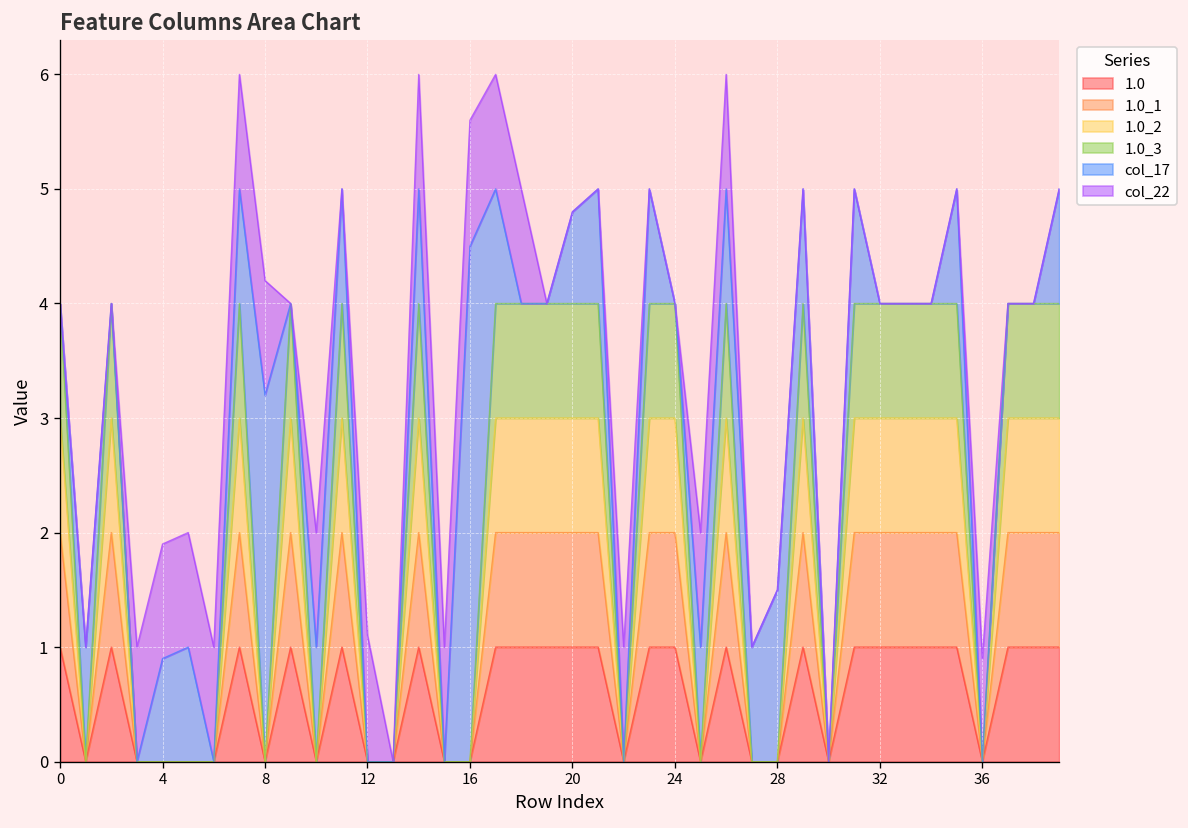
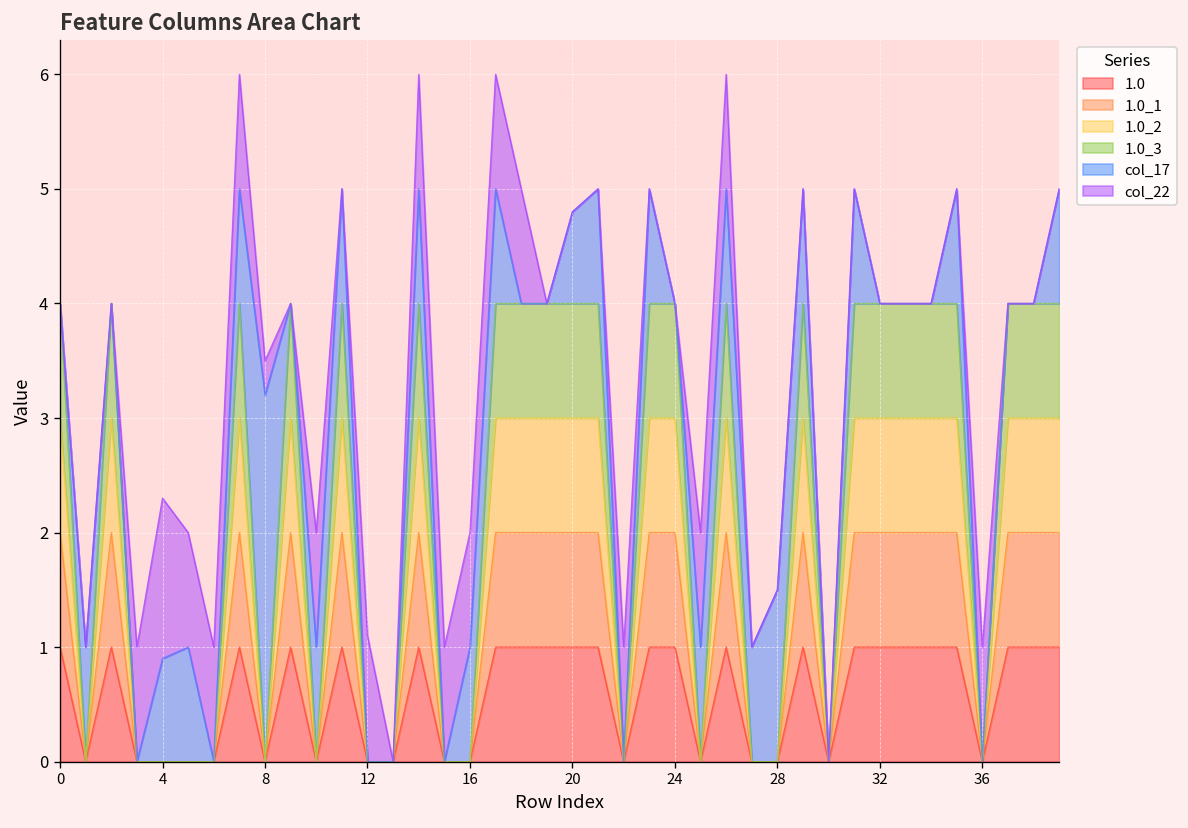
col_22, 4: 1.0 -> 1.4
col_22, 8: 1.0 -> 0.3
col_17, 16: 4.5 -> 1.0
col_22, 16: 1.1 -> 1.0
col_22, 36: 0.9 -> 1.0
